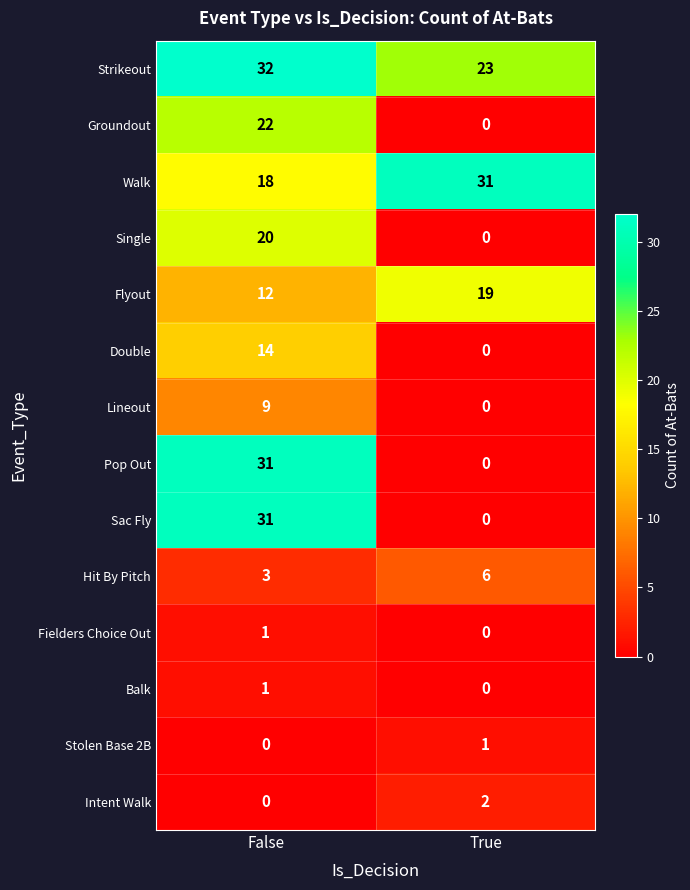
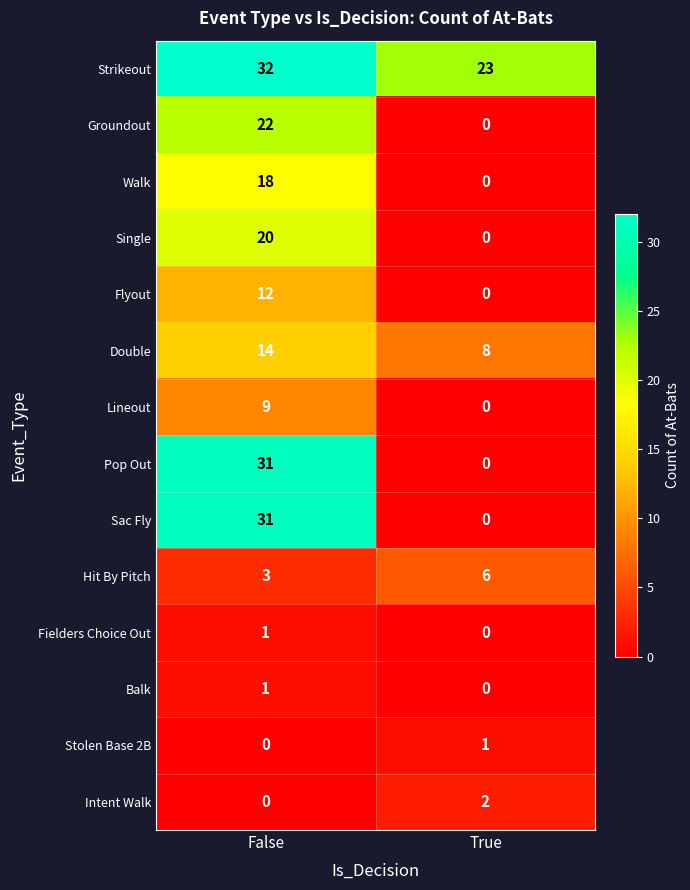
Walk, True: 31 -> 0
Flyout, True: 19 -> 0
Double, True: 0 -> 8
